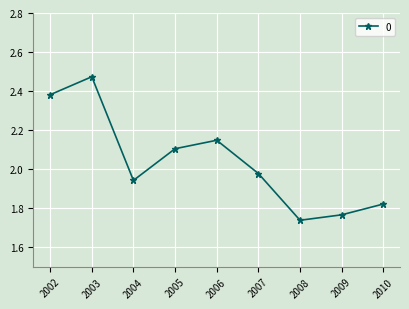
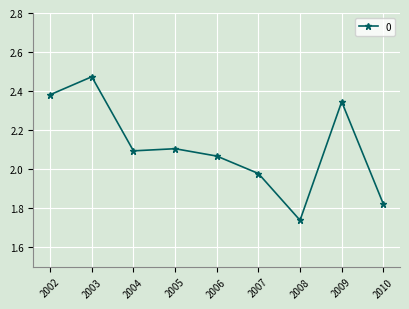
2004: 1.94 -> 2.09
2006: 2.15 -> 2.07
2009: 1.77 -> 2.35
